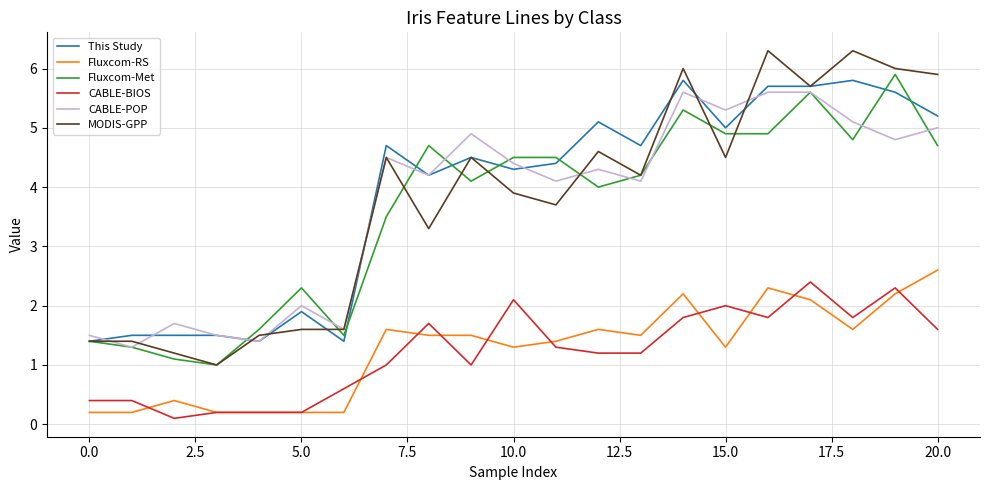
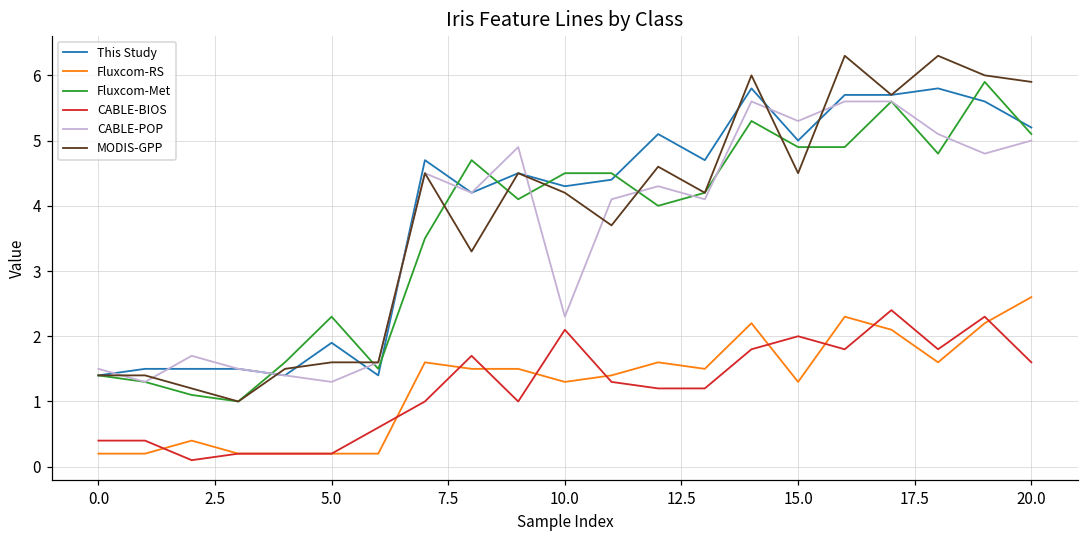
CABLE-POP, 5.0: 2.0 -> 1.3
CABLE-POP, 10.0: 4.4 -> 2.3
MODIS-GPP, 10.0: 3.9 -> 4.2
Fluxcom-Met, 20.0: 4.7 -> 5.1
